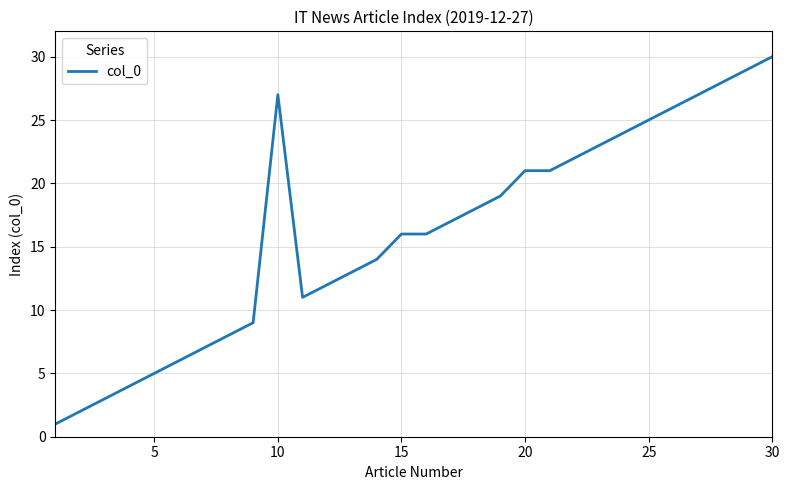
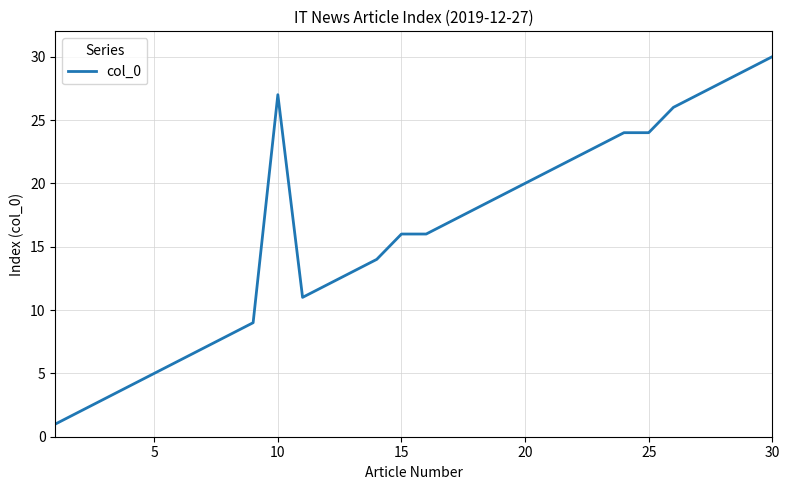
20: 21 -> 20
25: 25 -> 24
